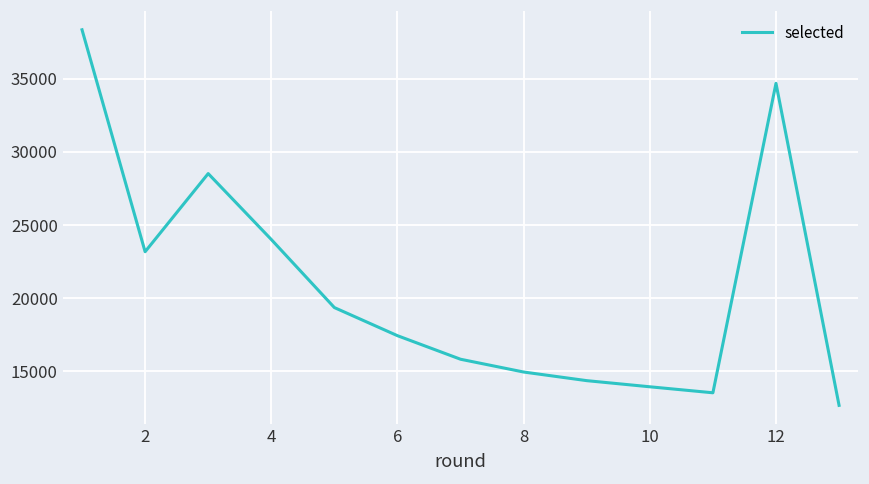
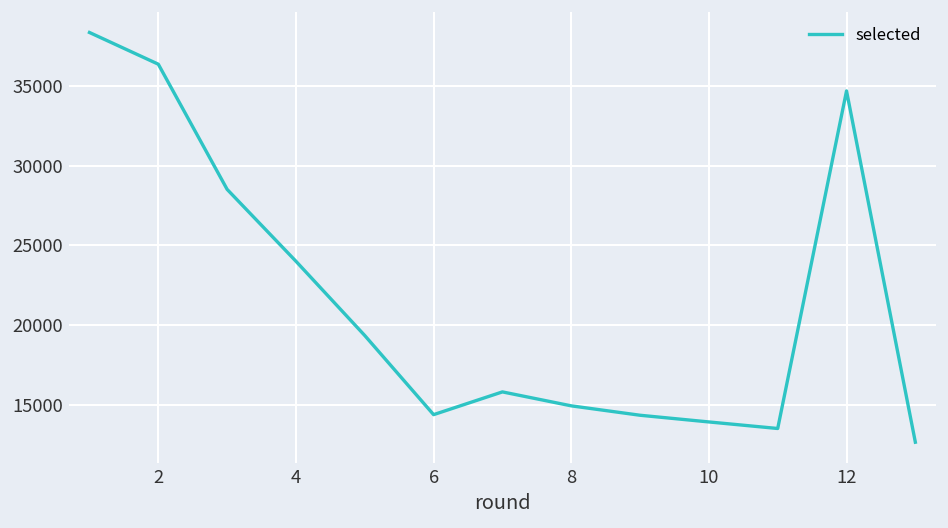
2: 23200 -> 36300
6: 17400 -> 14400
